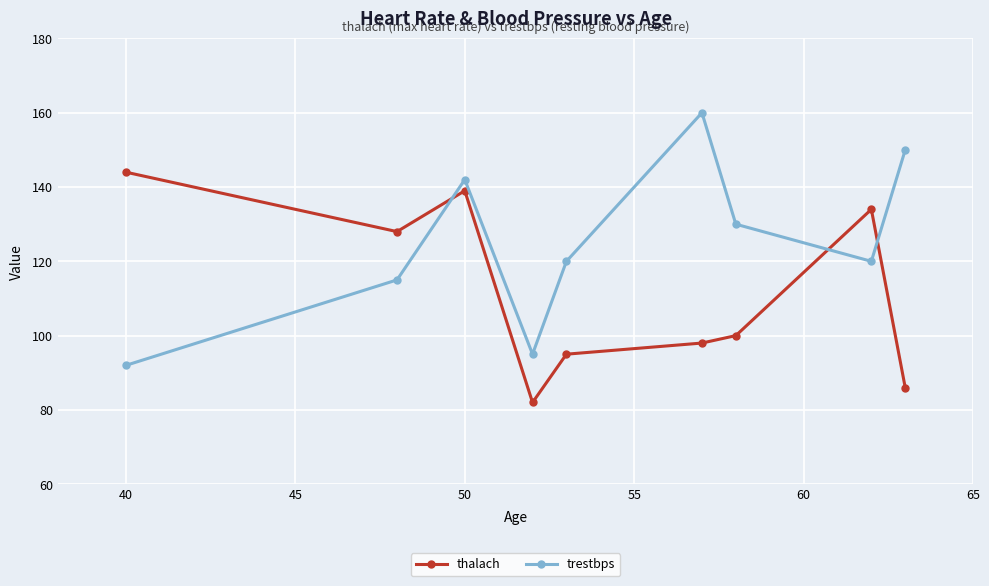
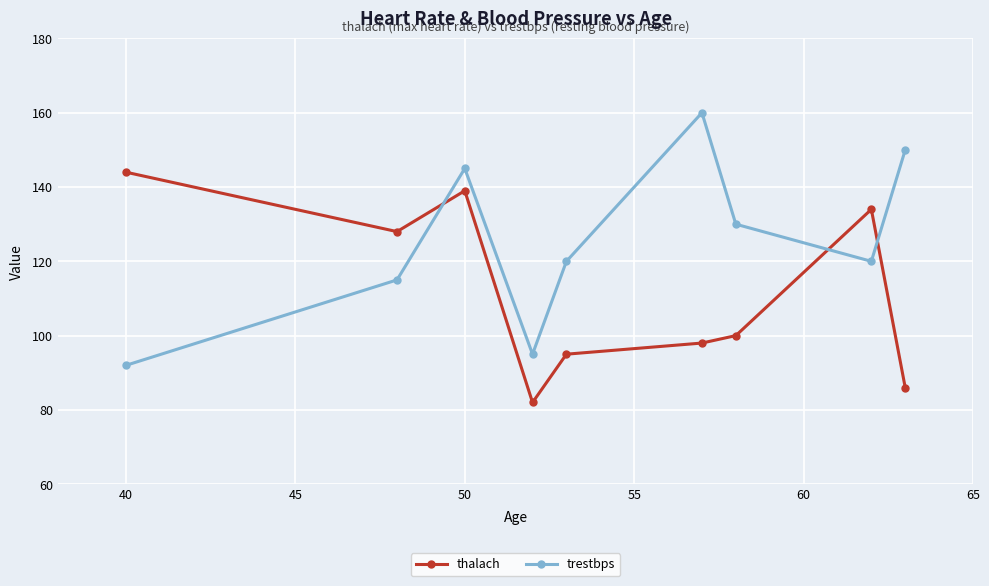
trestbps, 50: 142 -> 145
